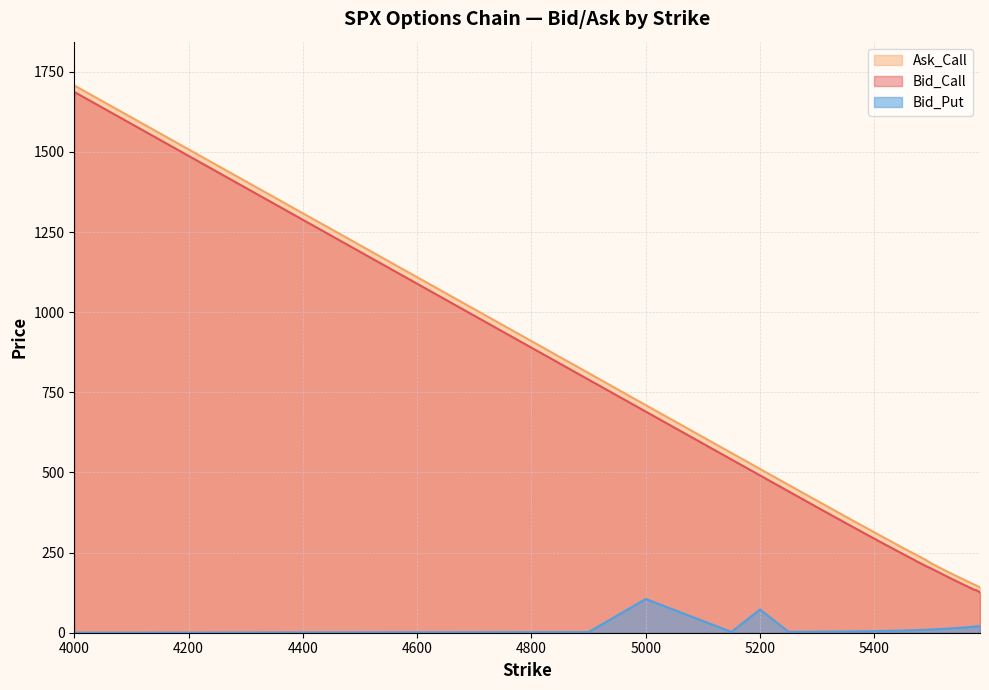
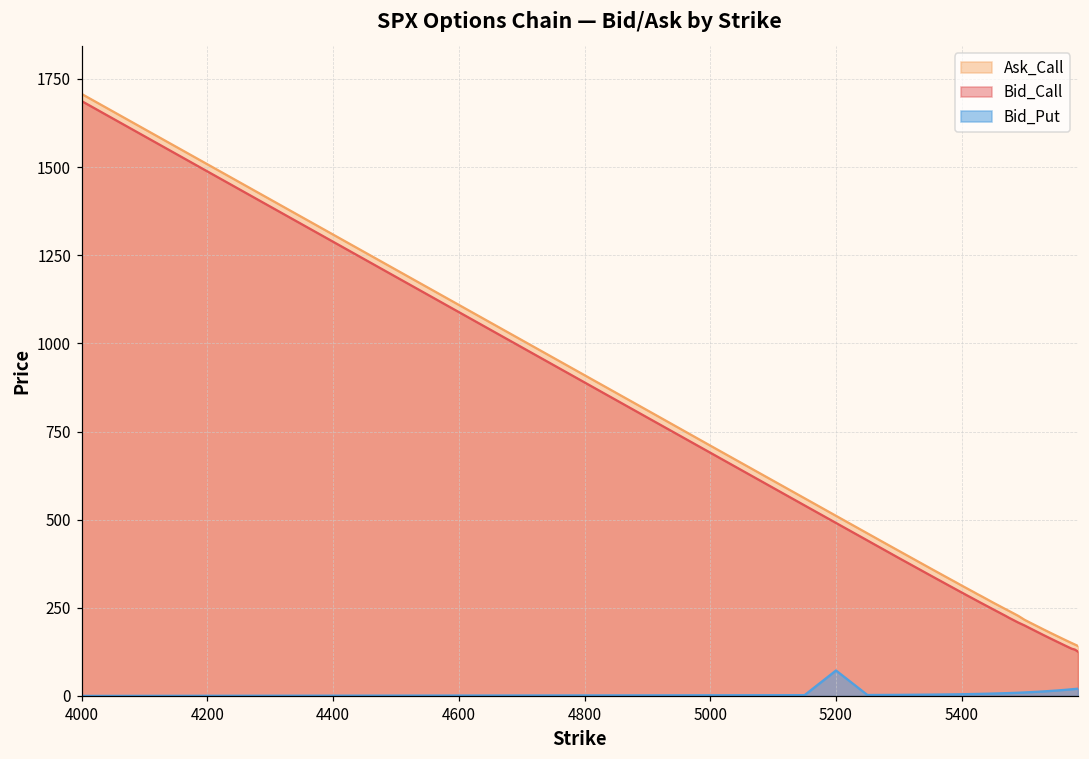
Bid_Put, 5000: 110 -> 0
